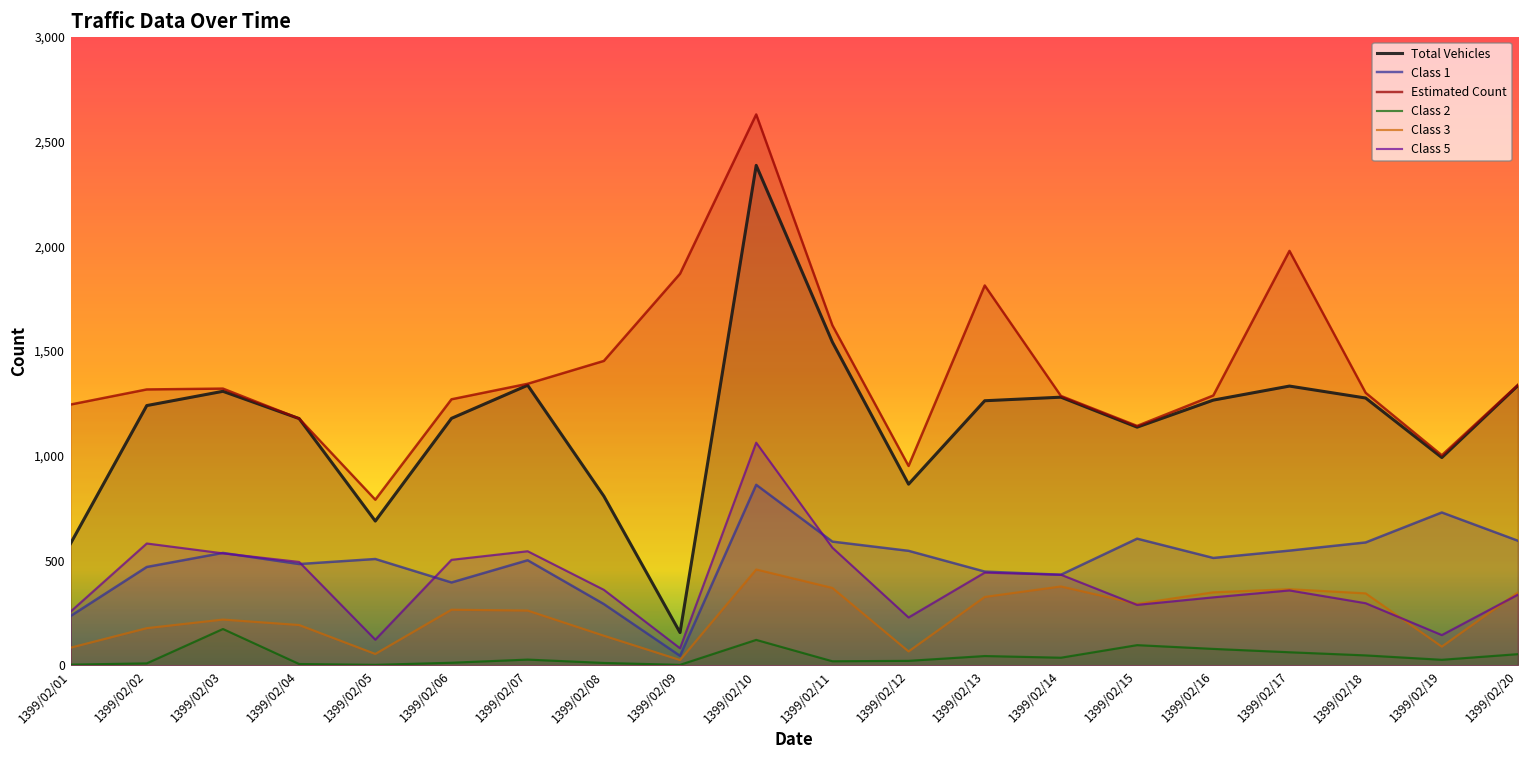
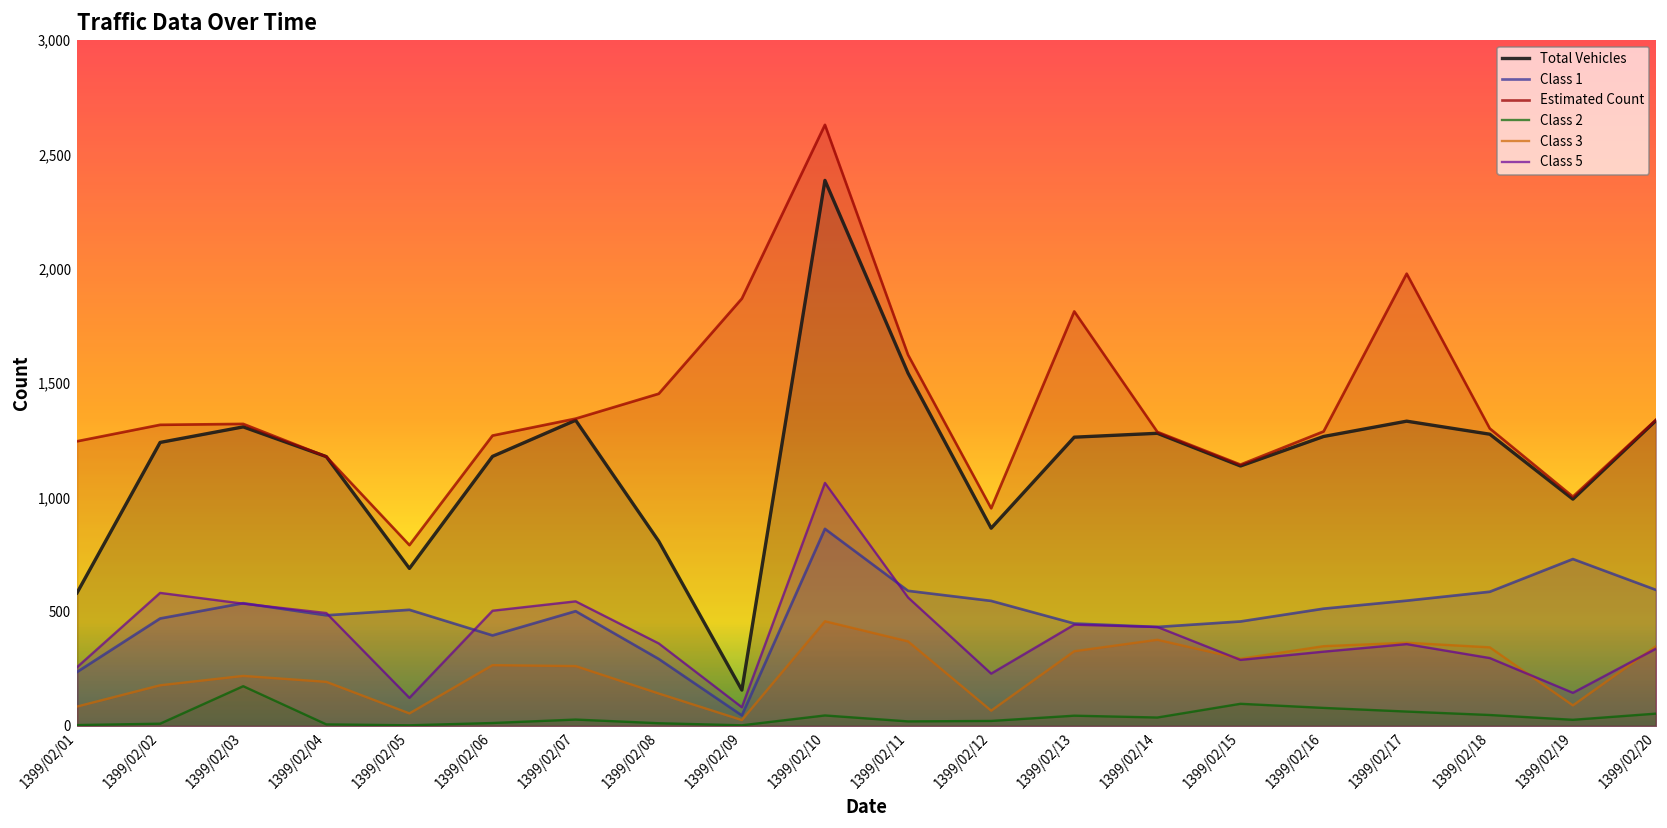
Class 2, 1399/02/10: 120 -> 50
Class 1, 1399/02/15: 610 -> 460
